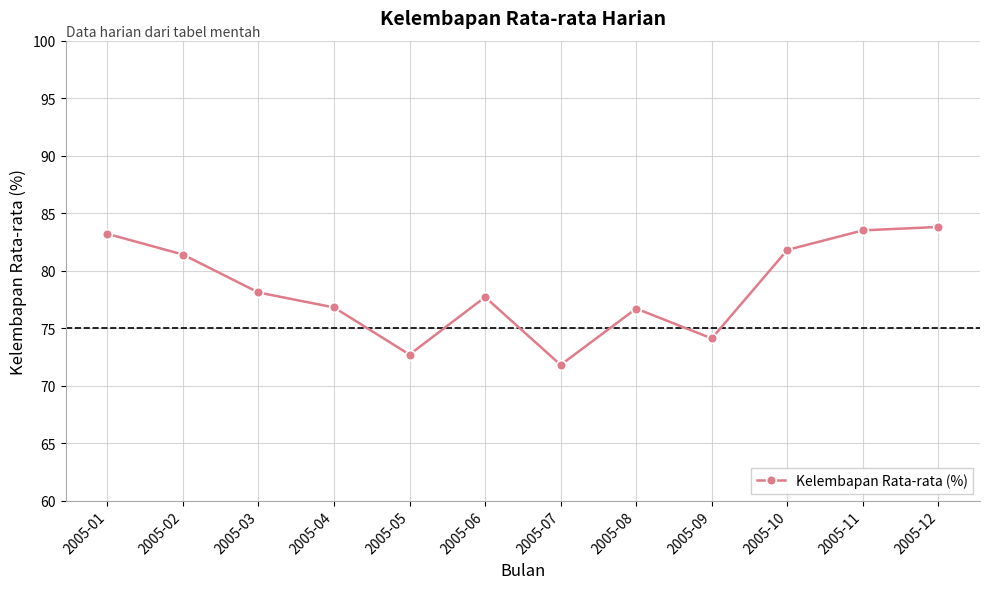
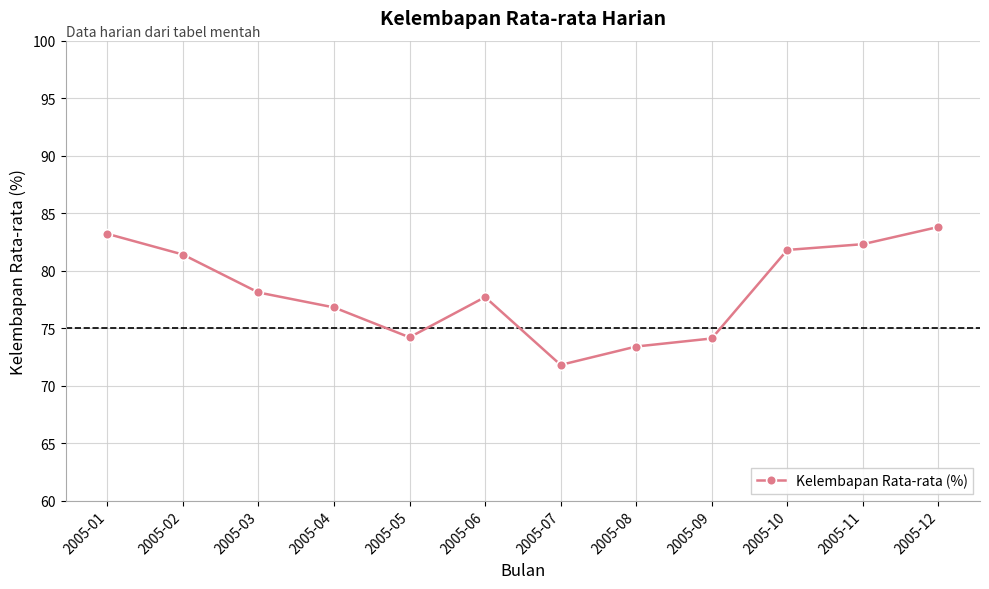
2005-05: 72.7 -> 74.2
2005-08: 76.7 -> 73.4
2005-11: 83.5 -> 82.3
